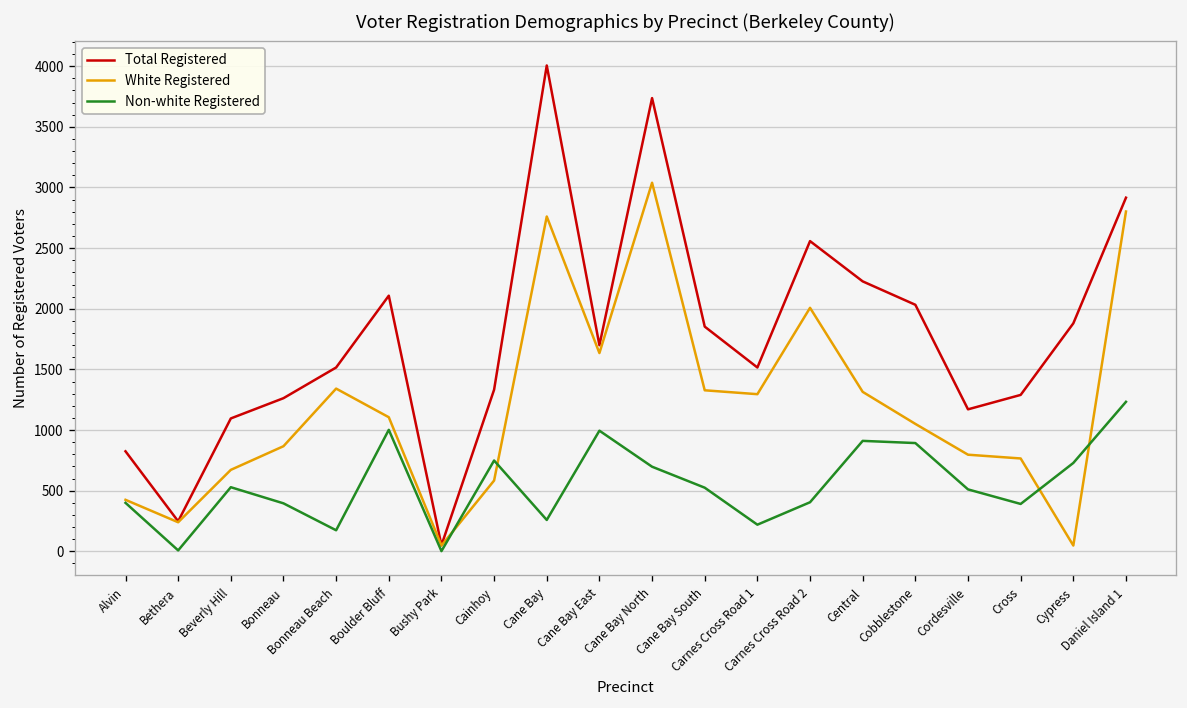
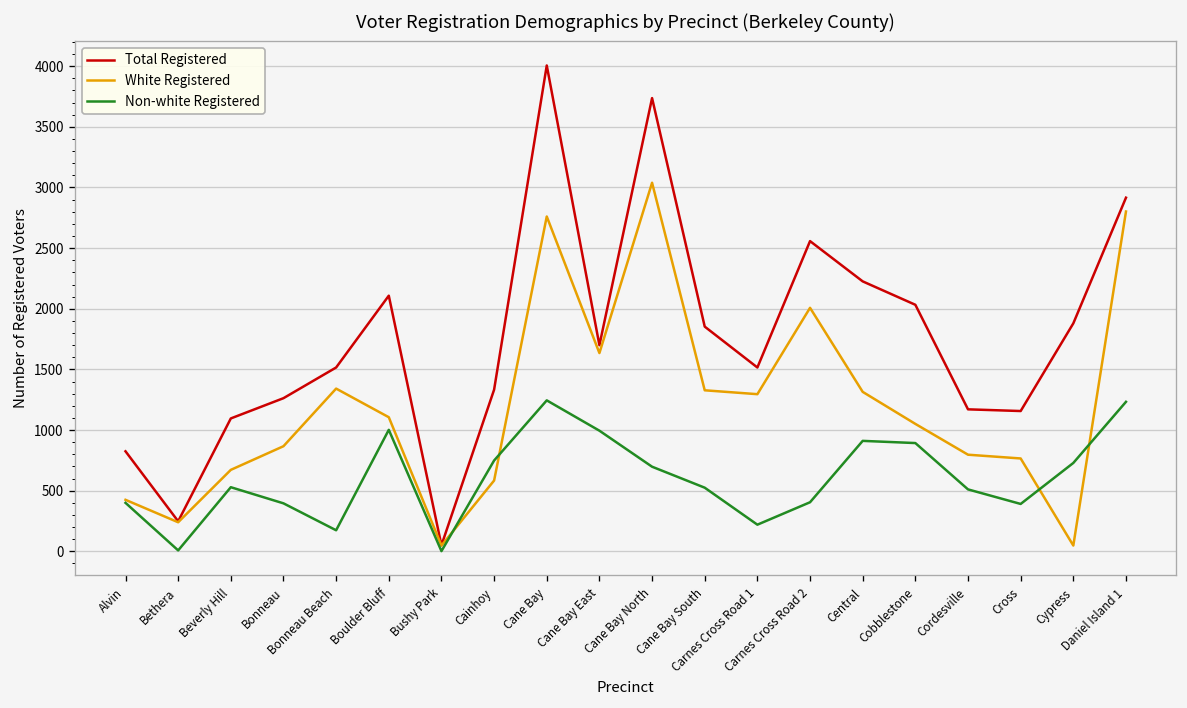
Non-white Registered, Cane Bay: 260 -> 1250
Total Registered, Cross: 1290 -> 1160
